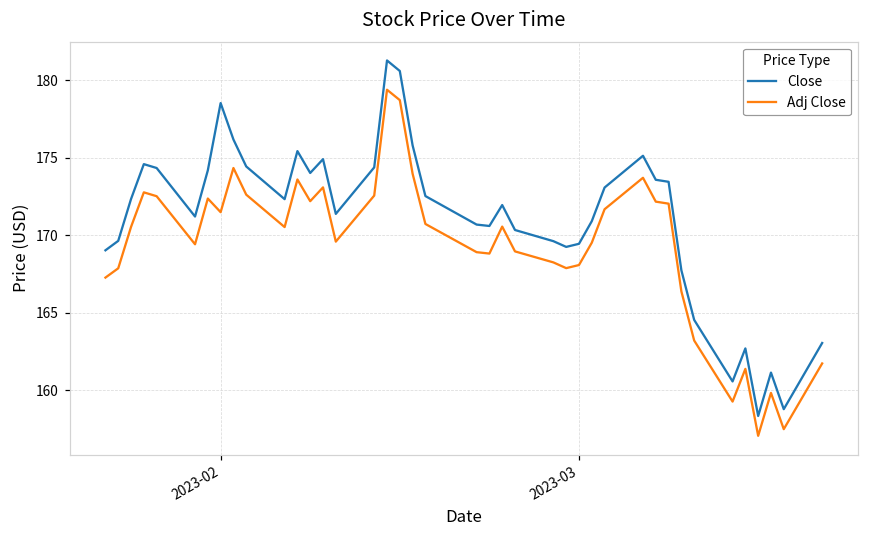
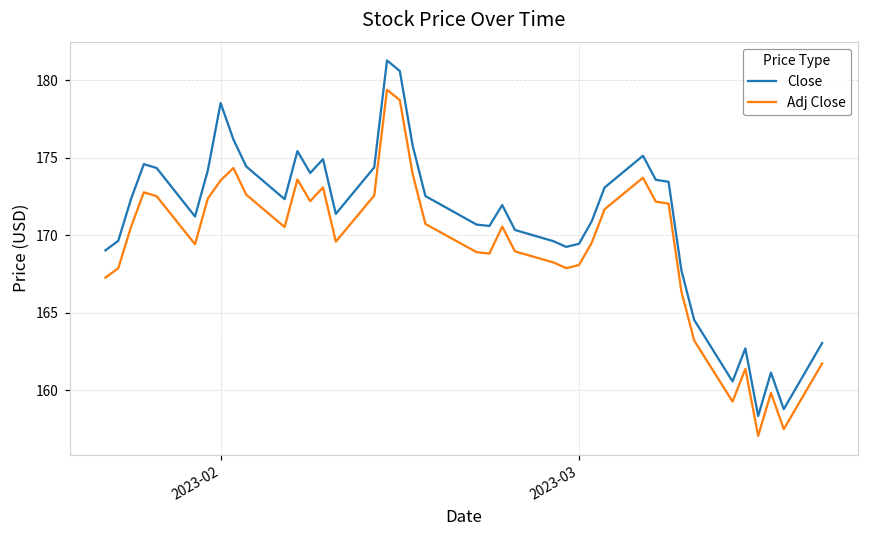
Adj Close, 2023-02: 171.5 -> 173.5
